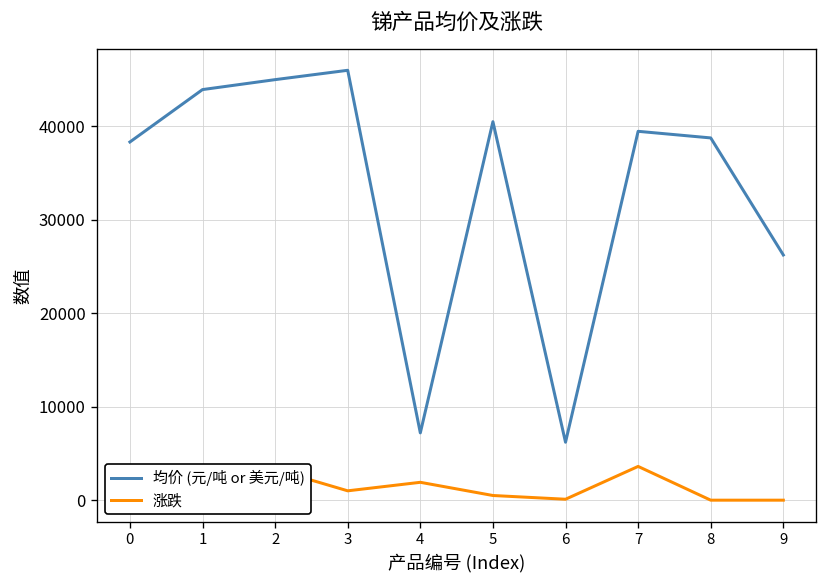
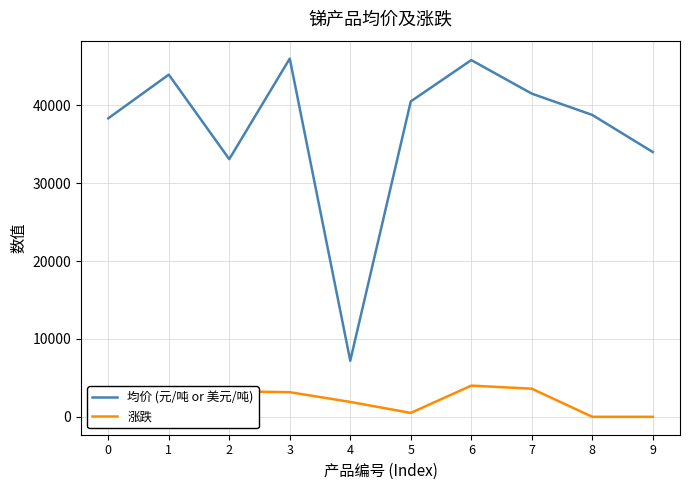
均价 (元/吨 or 美元/吨), 2: 45000 -> 33000
涨跌, 3: 1000 -> 3000
均价 (元/吨 or 美元/吨), 6: 6000 -> 46000
涨跌, 6: 0 -> 4000
均价 (元/吨 or 美元/吨), 7: 39000 -> 42000
均价 (元/吨 or 美元/吨), 9: 26000 -> 34000
